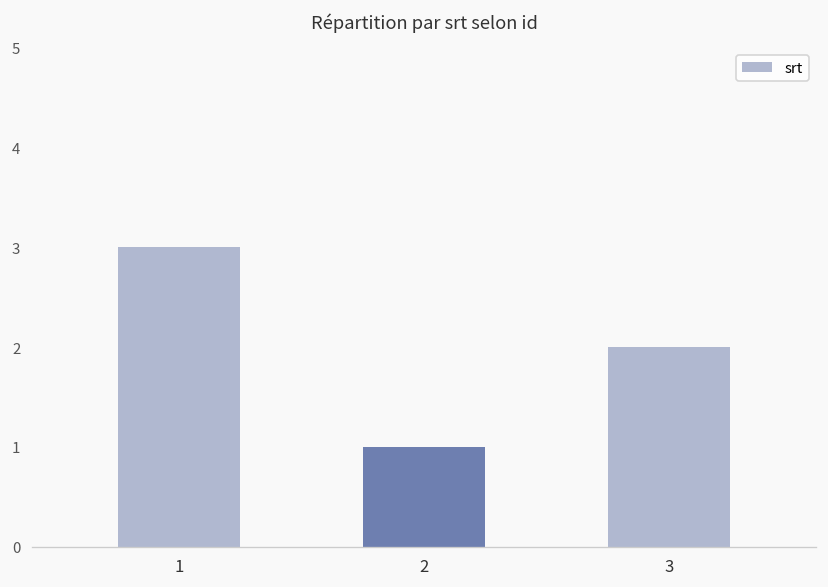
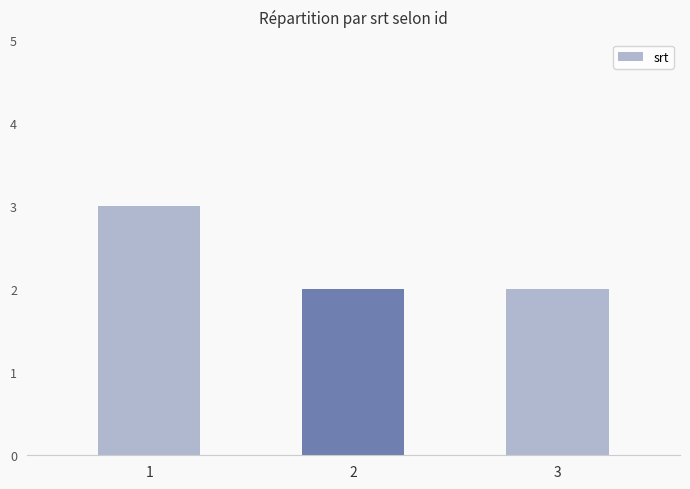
2: 1 -> 2
